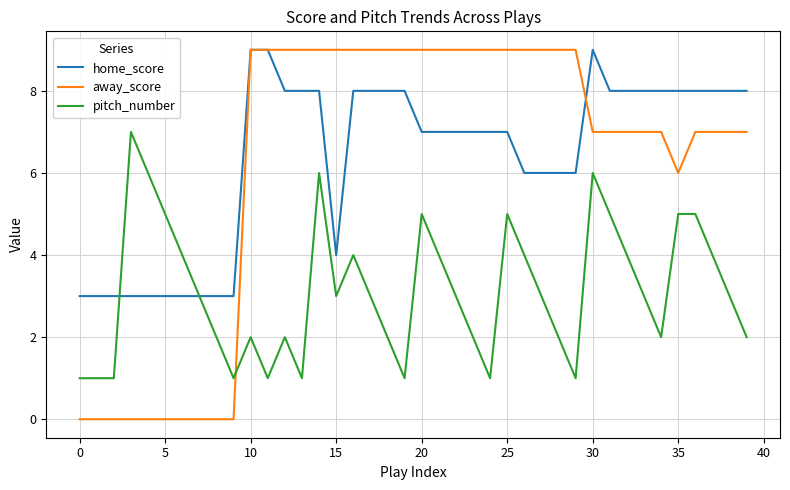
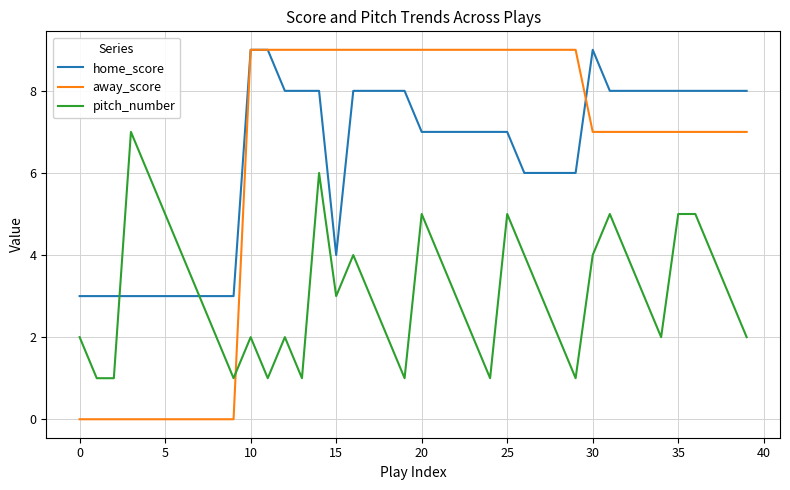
pitch_number, 0: 1 -> 2
pitch_number, 30: 6 -> 4
away_score, 35: 6 -> 7
